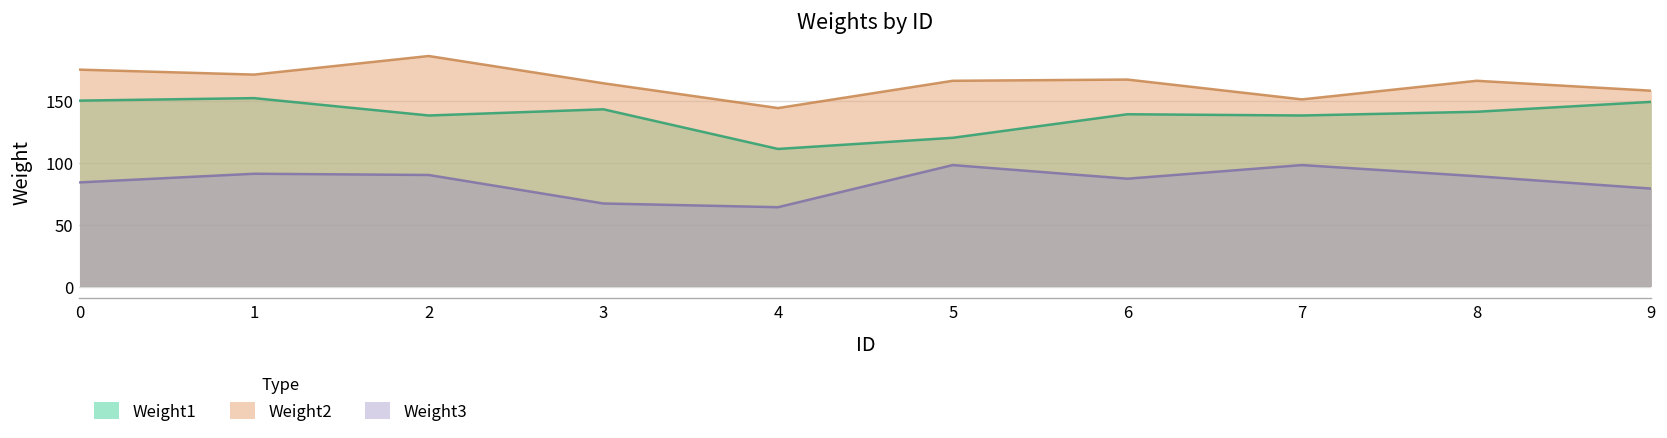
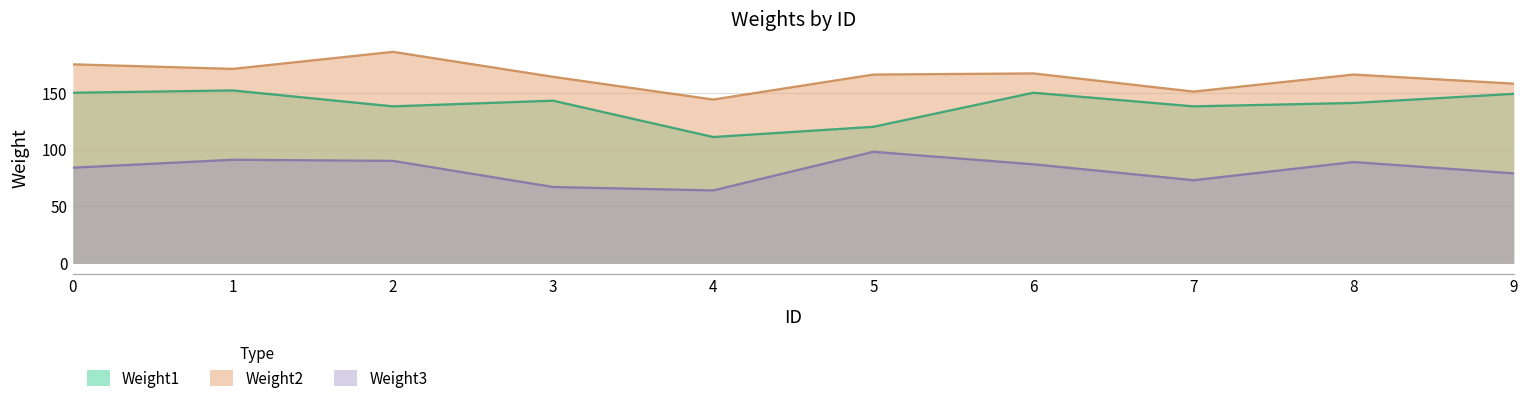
Weight1, 6: 139 -> 150
Weight3, 7: 98 -> 73
